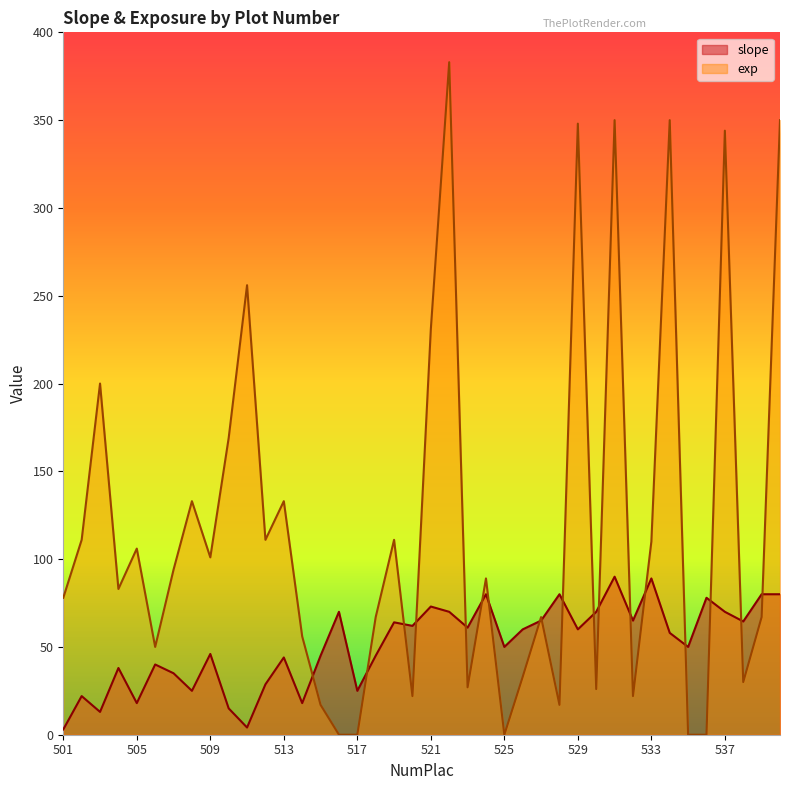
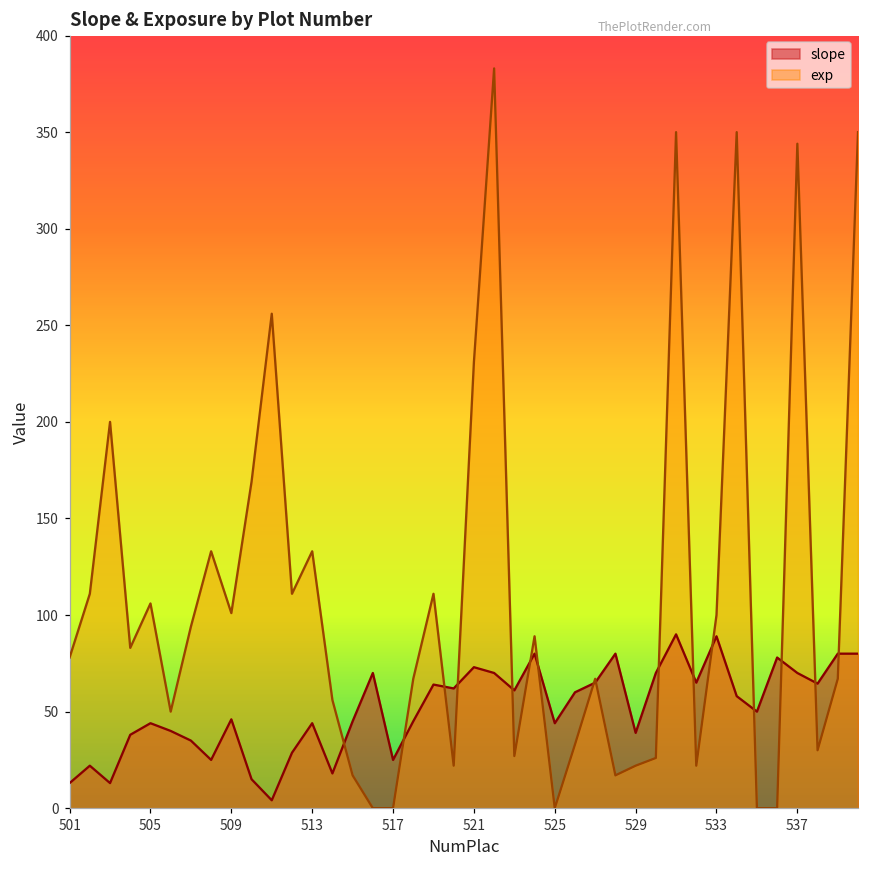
slope, 501: 3 -> 13
slope, 505: 18 -> 44
slope, 525: 50 -> 44
slope, 529: 60 -> 39
exp, 529: 348 -> 22
exp, 533: 110 -> 100
